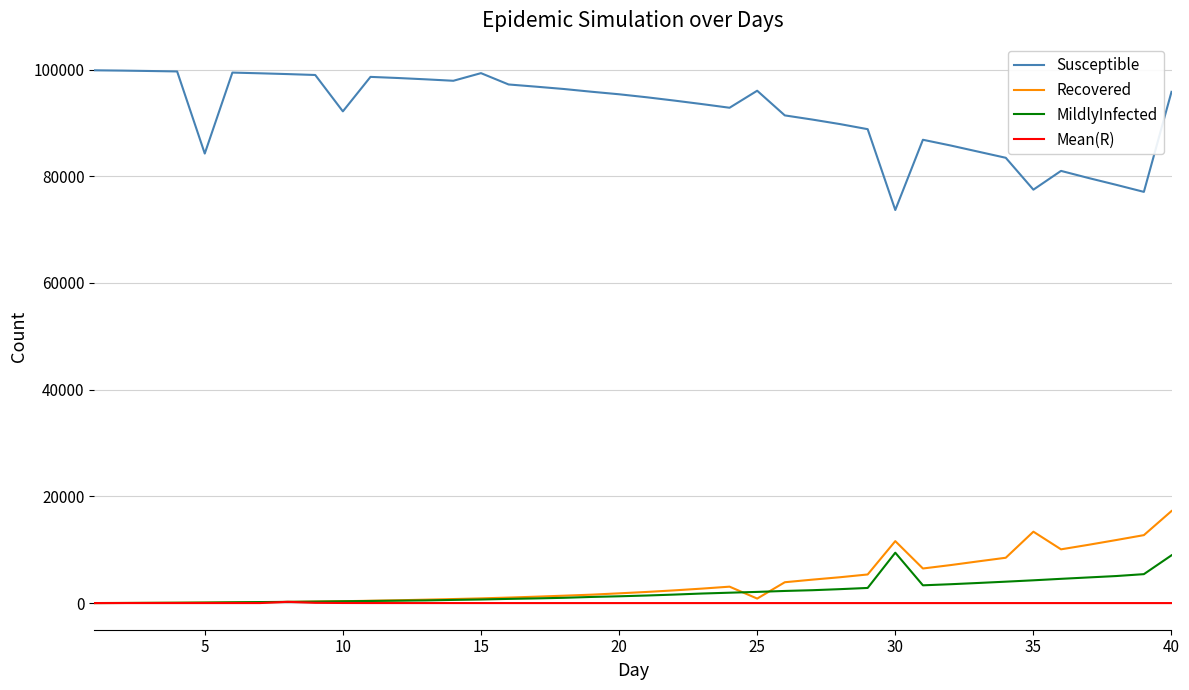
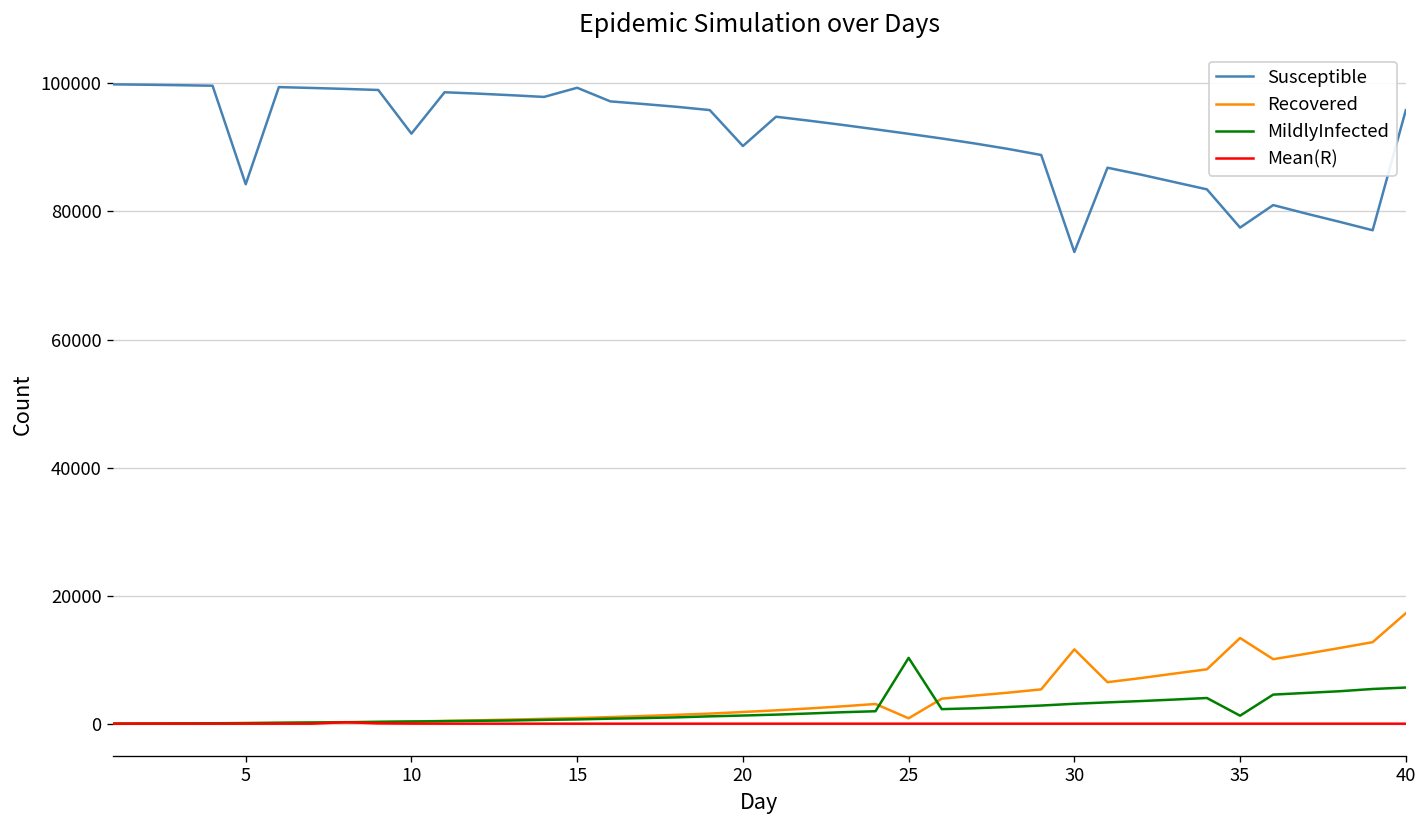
Susceptible, 20: 95000 -> 90000
Susceptible, 25: 96000 -> 92000
MildlyInfected, 25: 2000 -> 10000
MildlyInfected, 30: 9000 -> 3000
MildlyInfected, 35: 4000 -> 1000
MildlyInfected, 40: 9000 -> 6000
